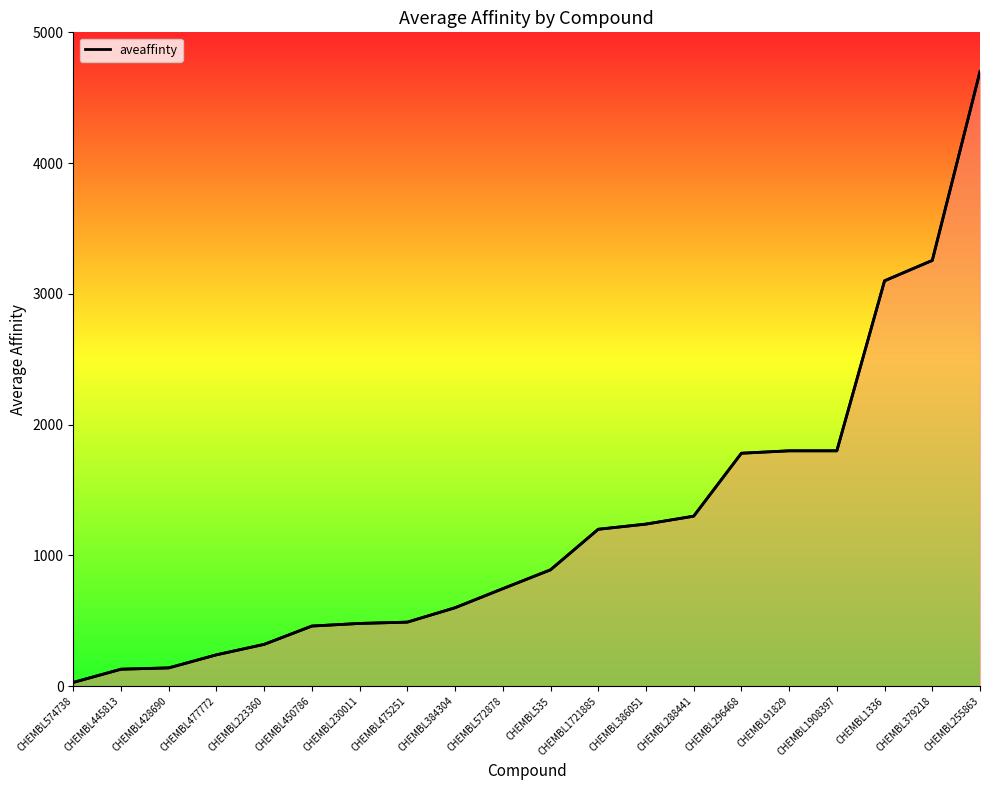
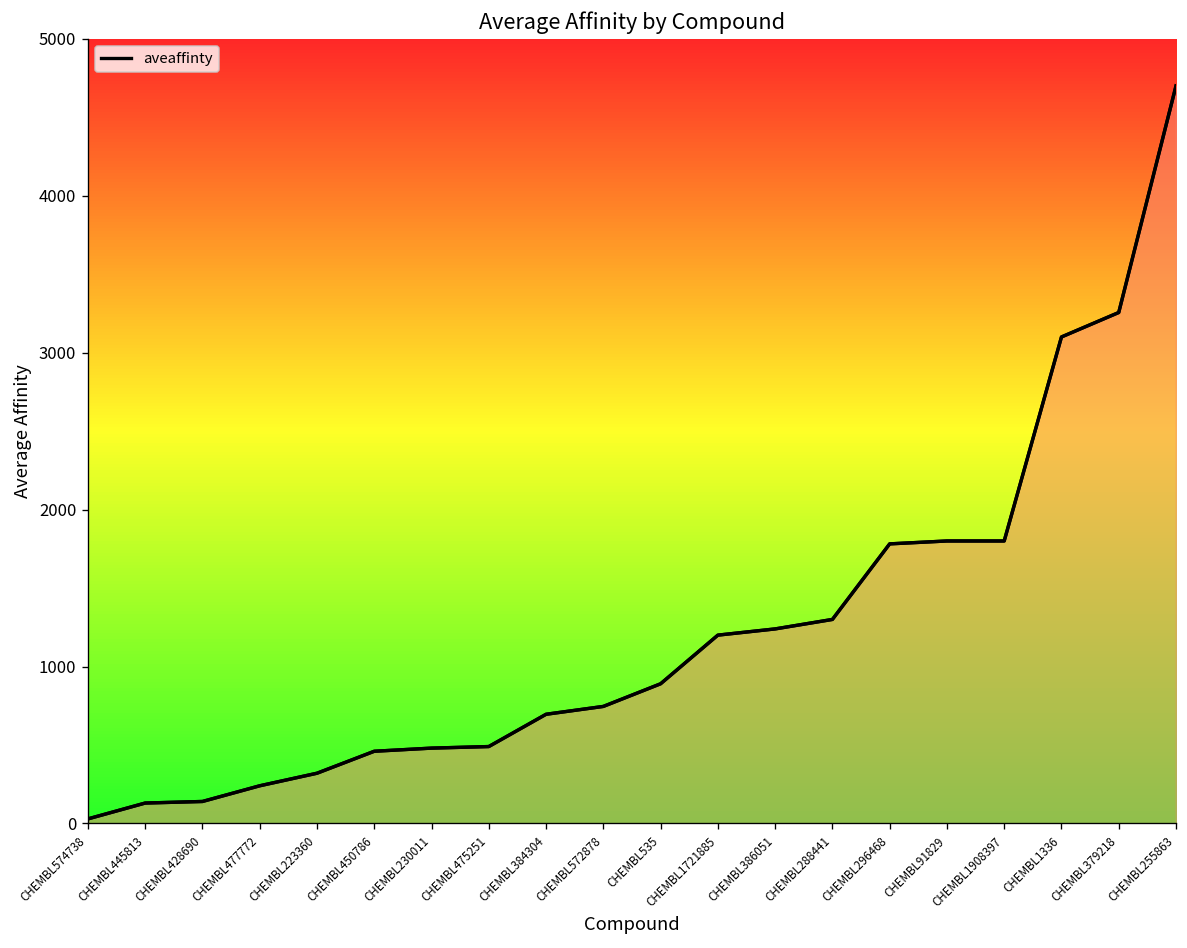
CHEMBL384304: 600 -> 700
